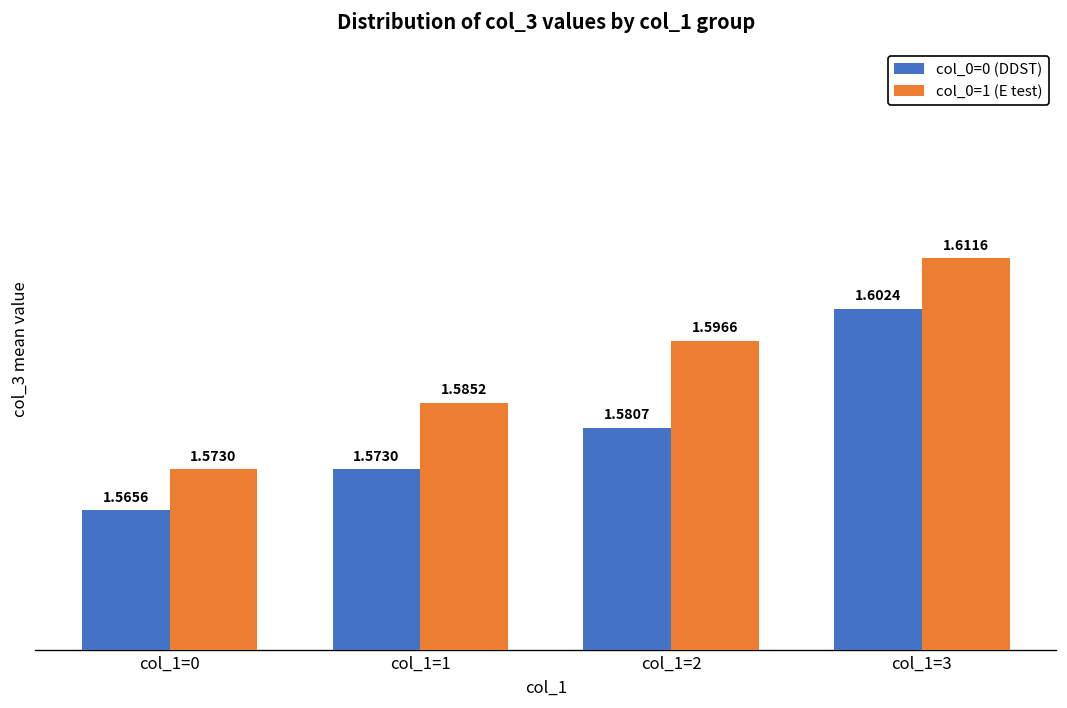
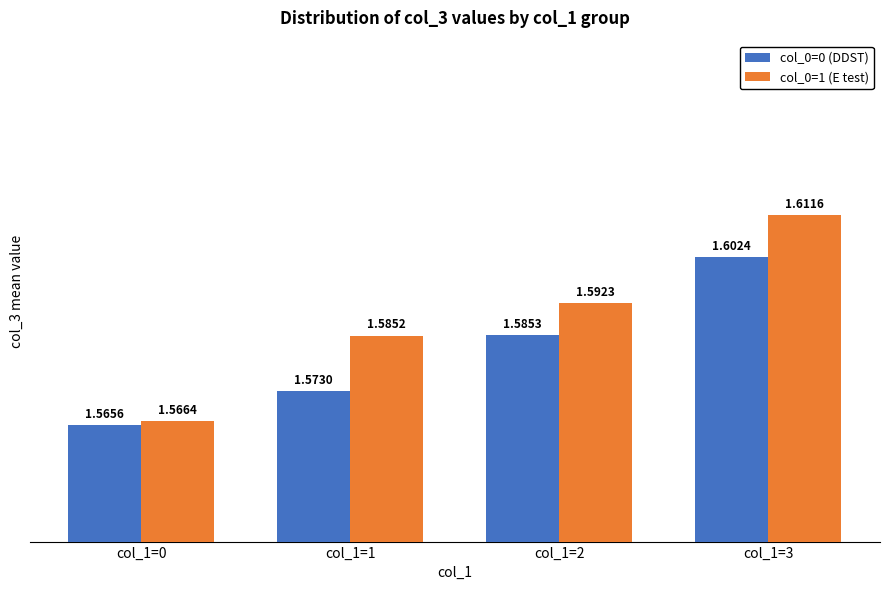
col_0=1 (E test), col_1=0: 1.5730 -> 1.5664
col_0=0 (DDST), col_1=2: 1.5807 -> 1.5853
col_0=1 (E test), col_1=2: 1.5966 -> 1.5923
